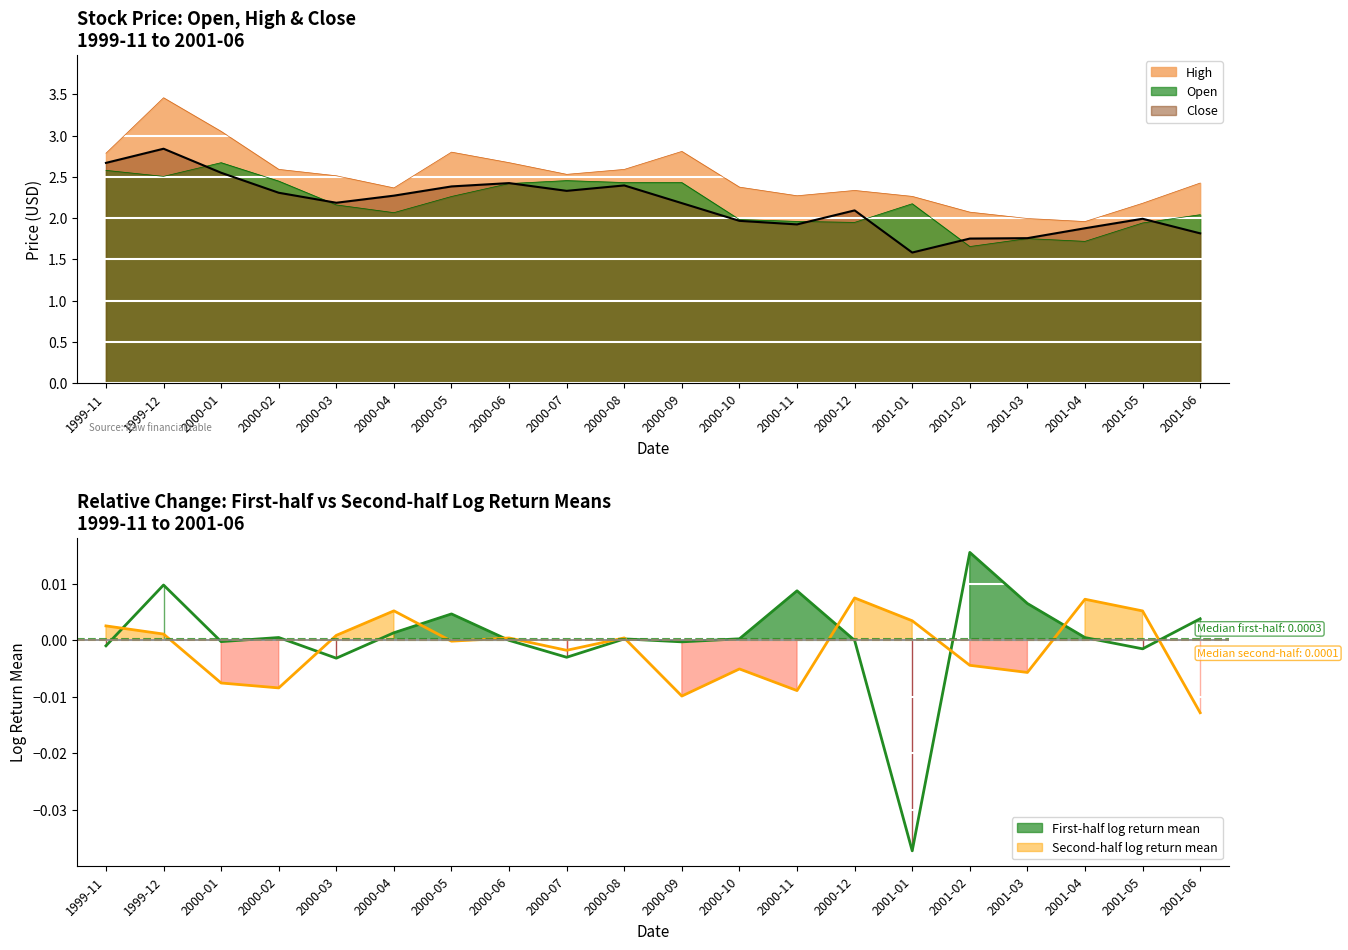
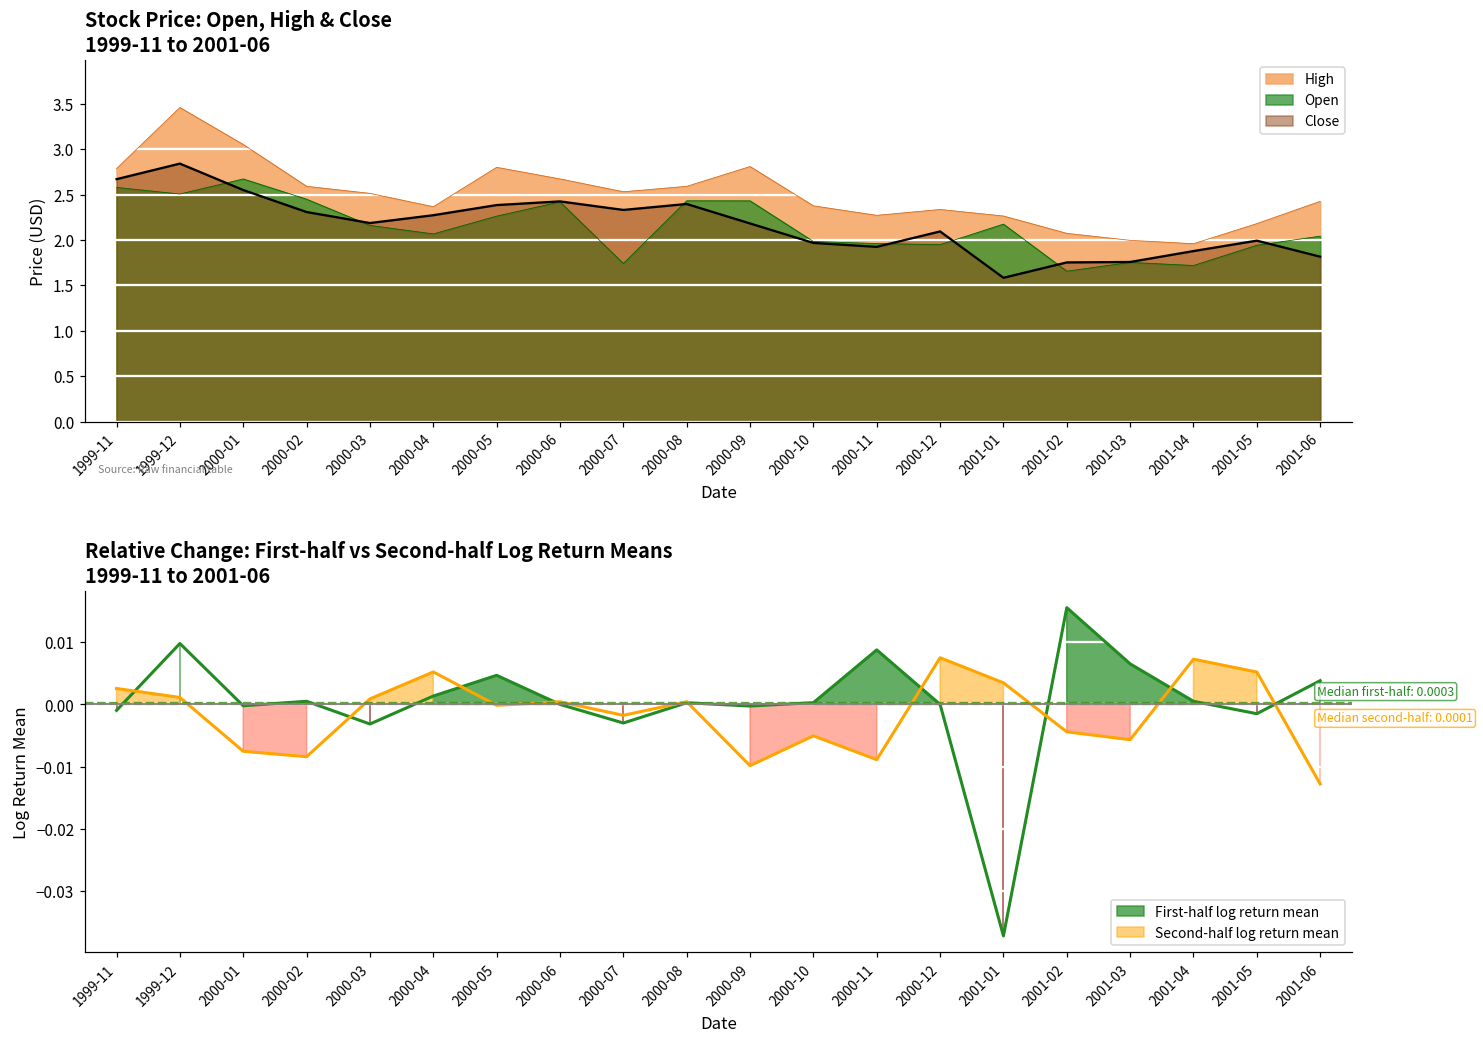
Stock Price: Open, High & Close 1999-11 to 2001-06, Open, 2000-07: 2.5 -> 1.7
